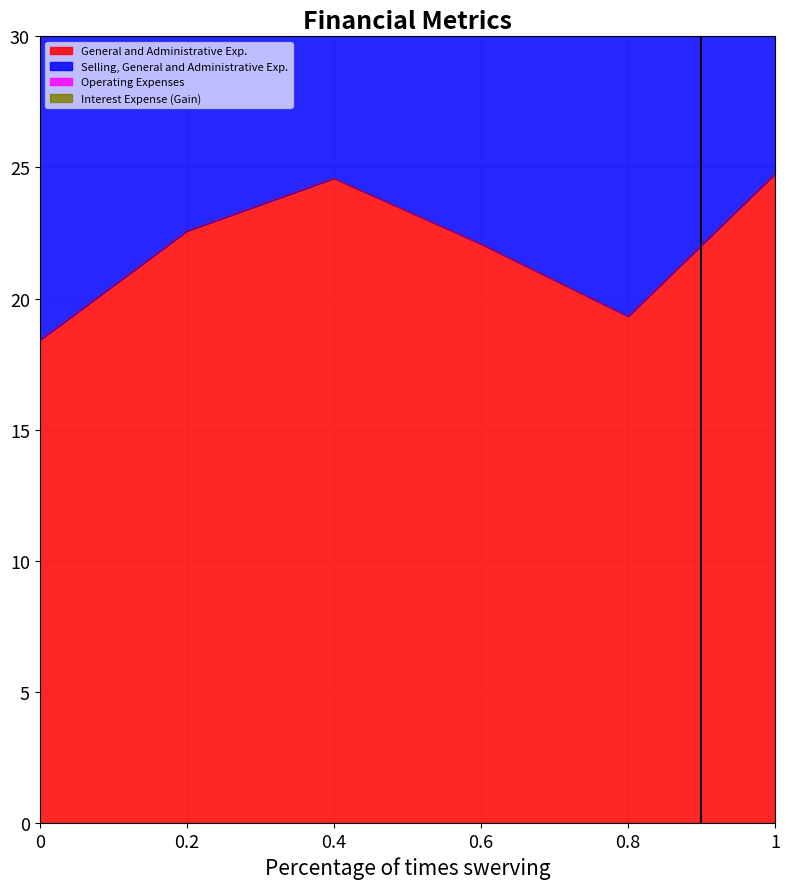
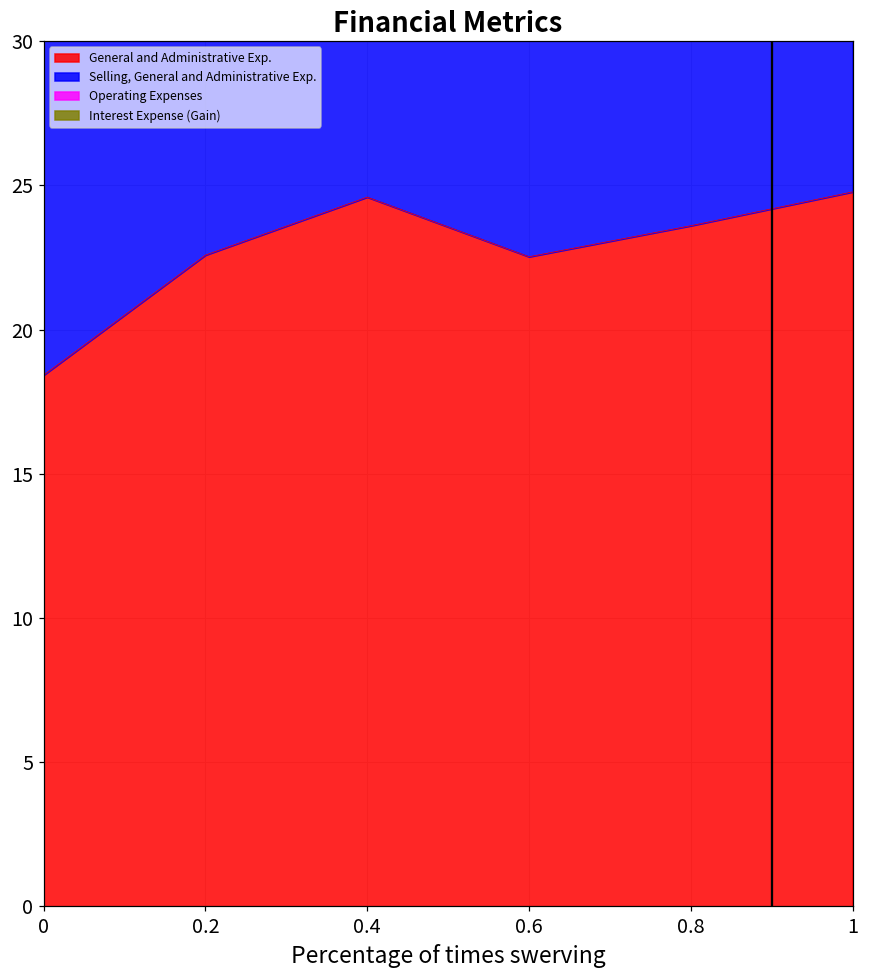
General and Administrative Exp., 0.6: 22.1 -> 22.5
General and Administrative Exp., 0.8: 19.3 -> 23.6
